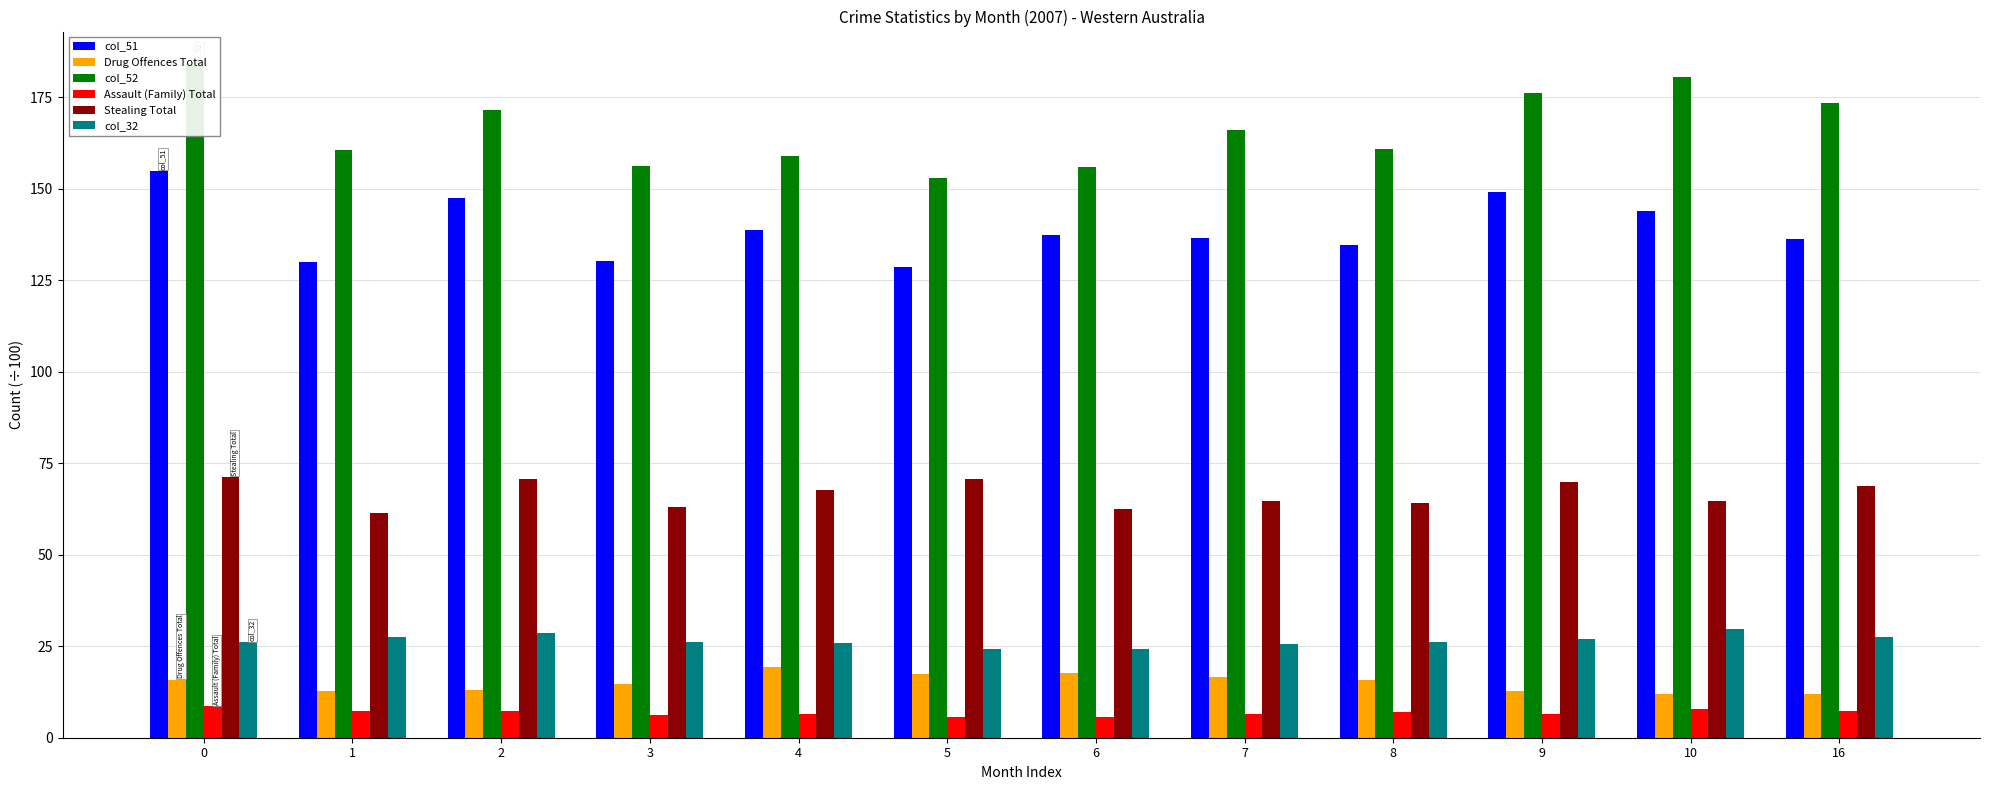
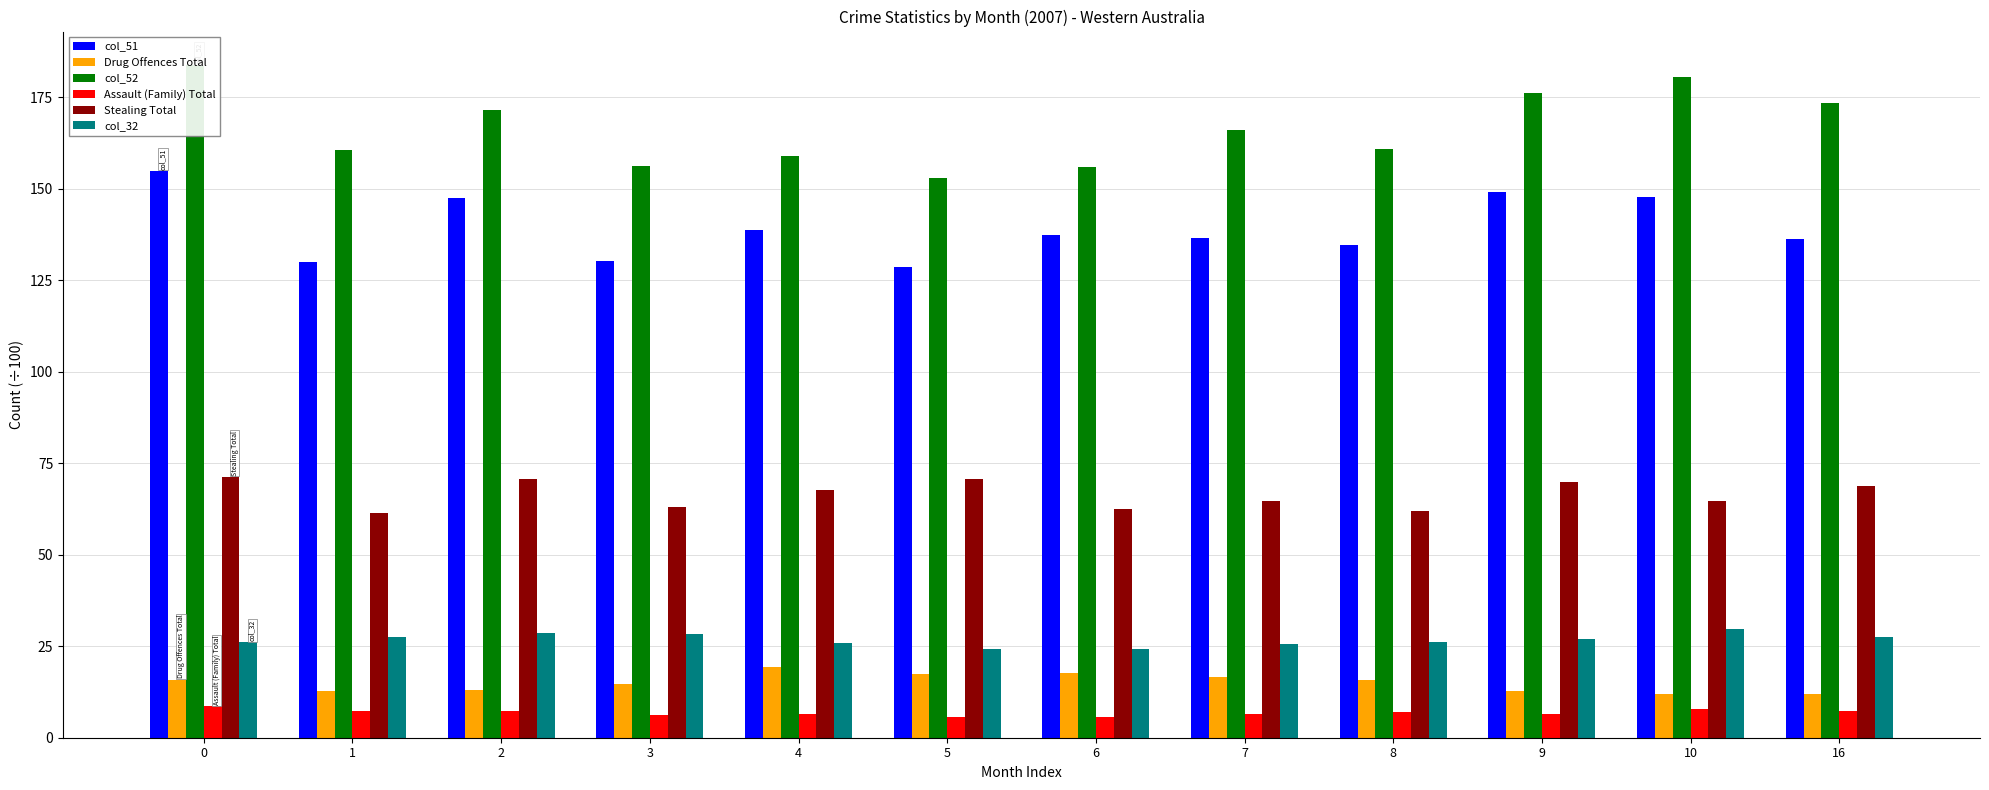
col_32, 3: 26 -> 28
Stealing Total, 8: 64 -> 62
col_51, 10: 144 -> 148
